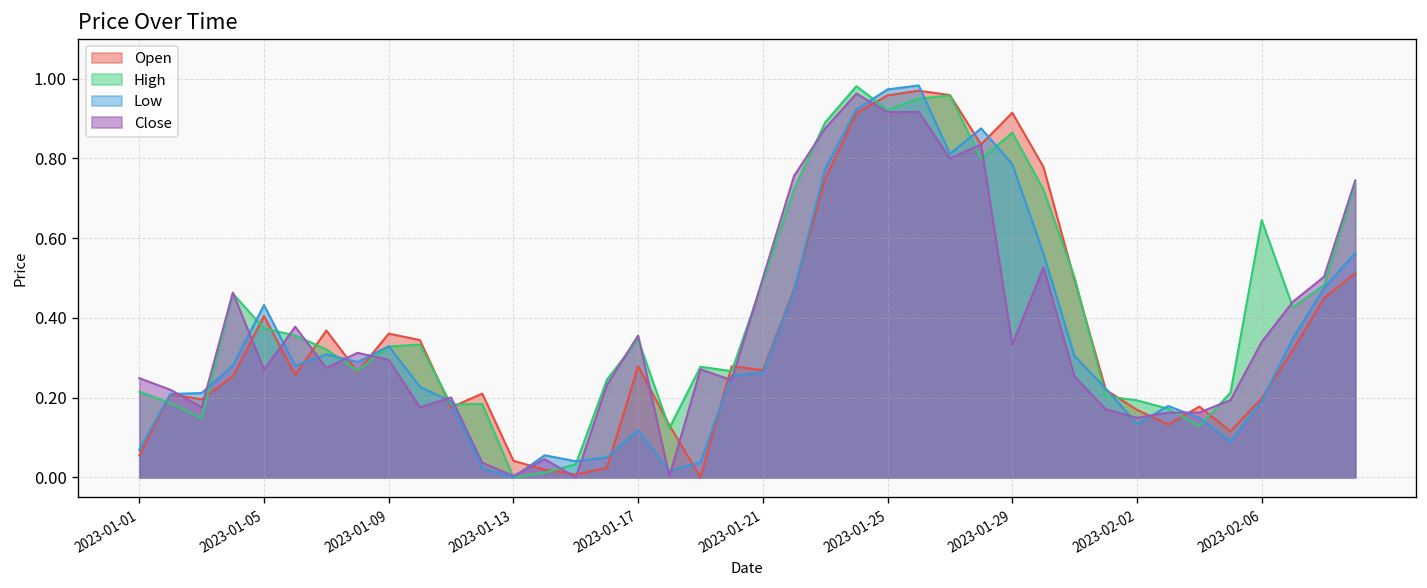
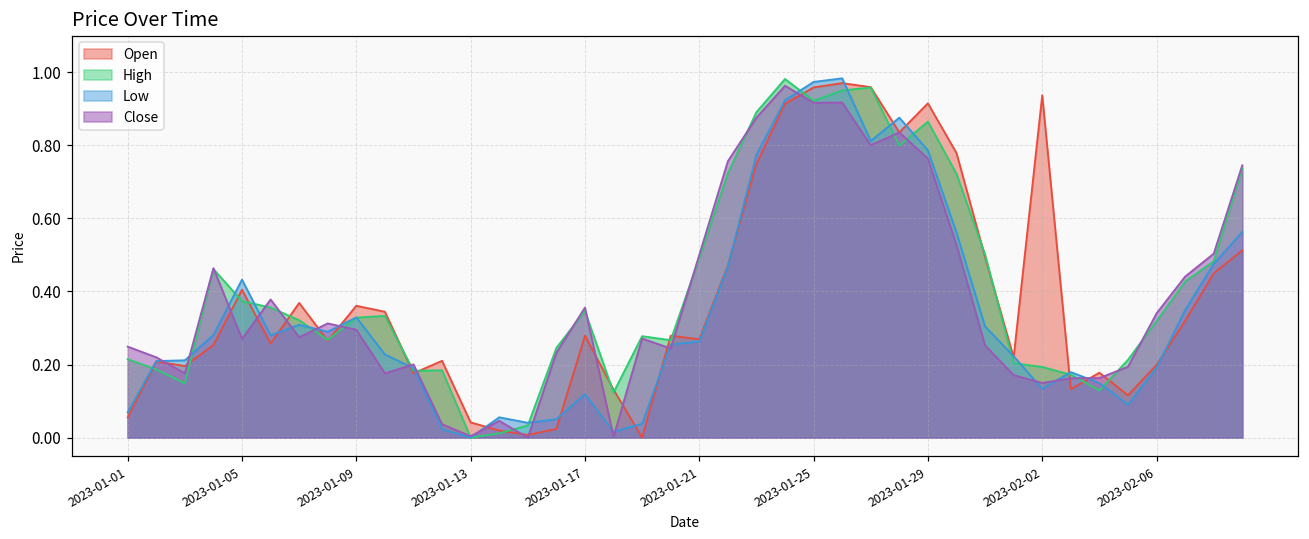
Close, 2023-01-29: 0.33 -> 0.76
Open, 2023-02-02: 0.17 -> 0.94
High, 2023-02-06: 0.65 -> 0.32
